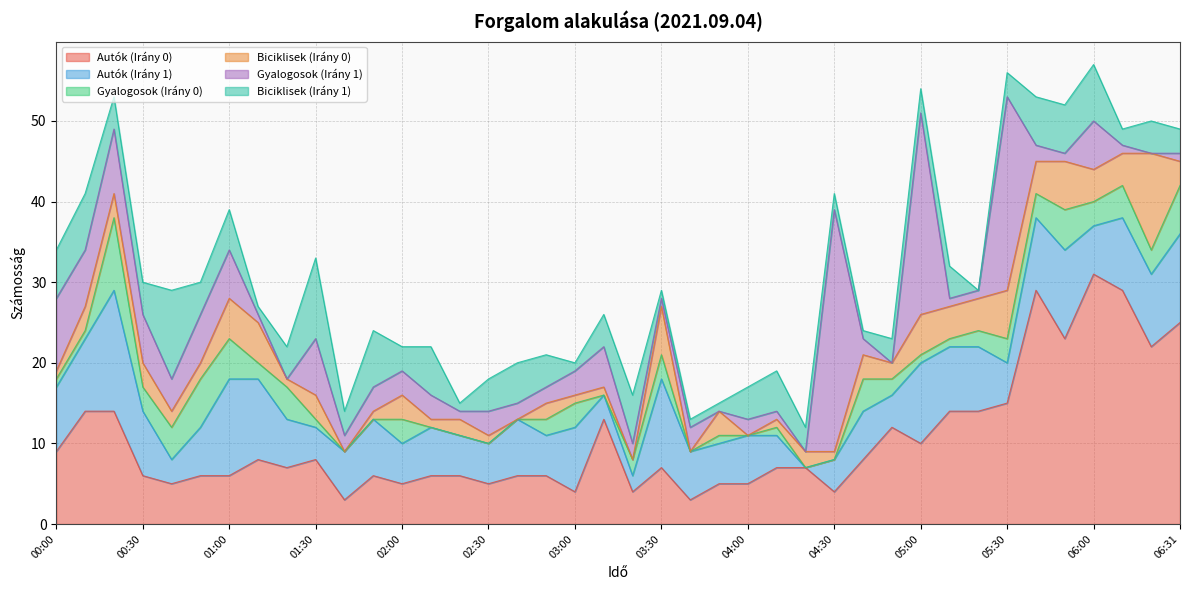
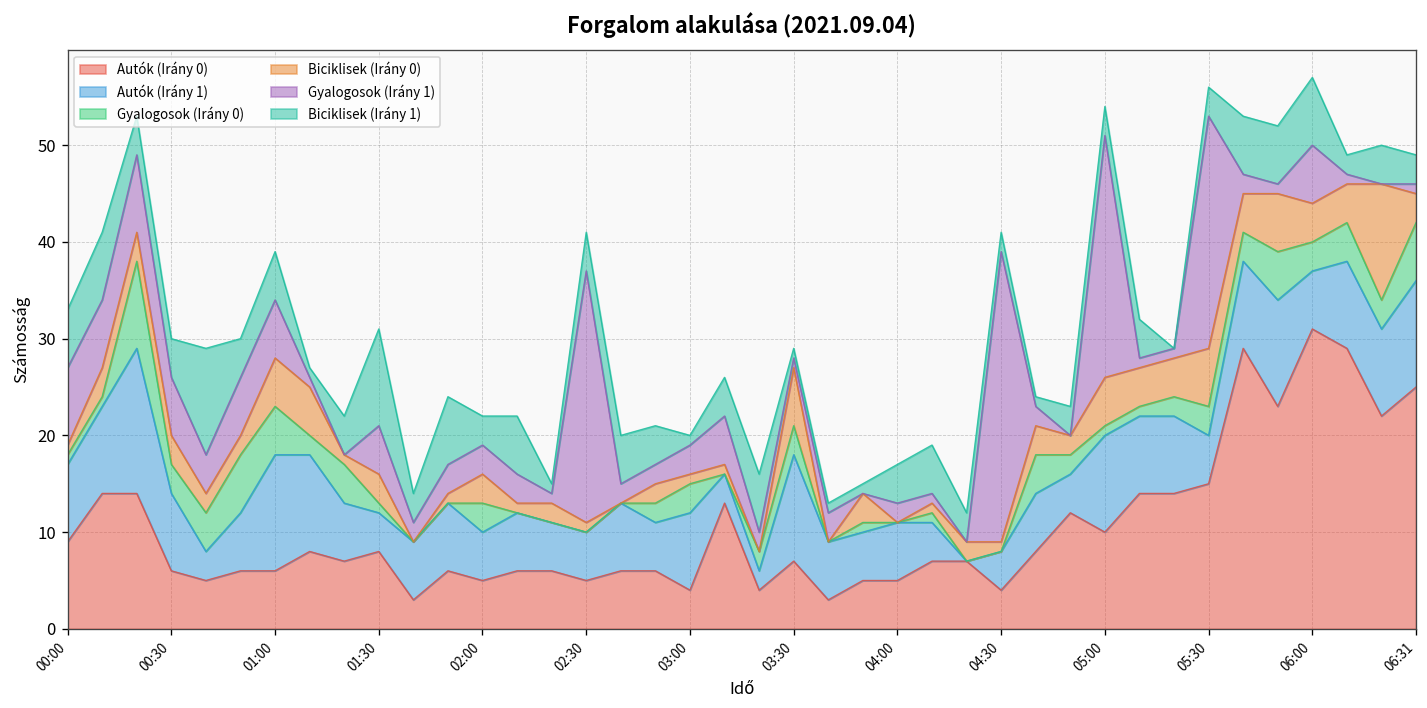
Gyalogosok (Irány 1), 00:00: 9 -> 8
Gyalogosok (Irány 1), 01:30: 7 -> 5
Gyalogosok (Irány 1), 02:30: 3 -> 26
